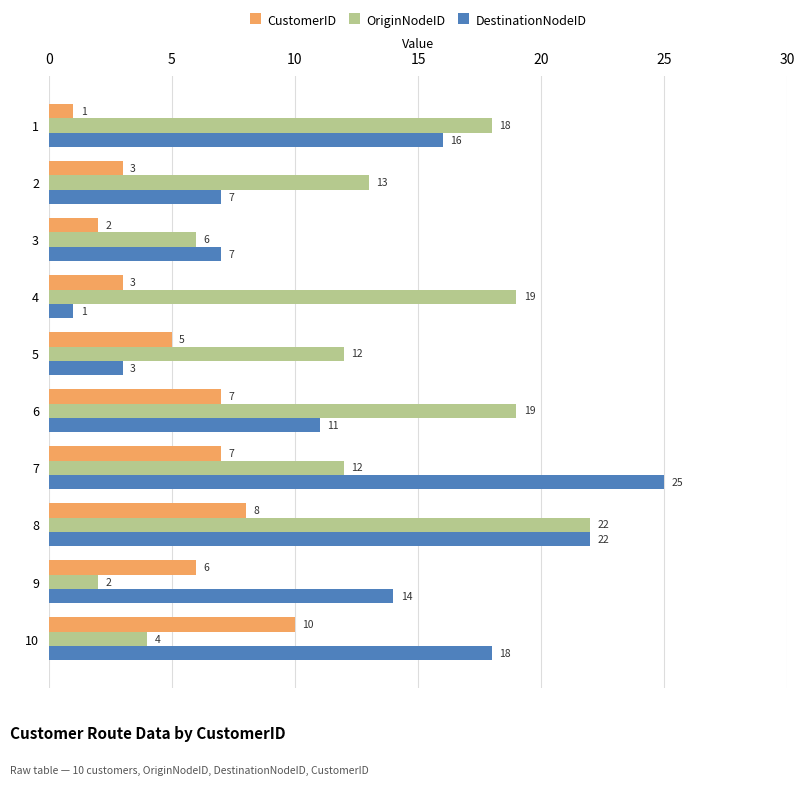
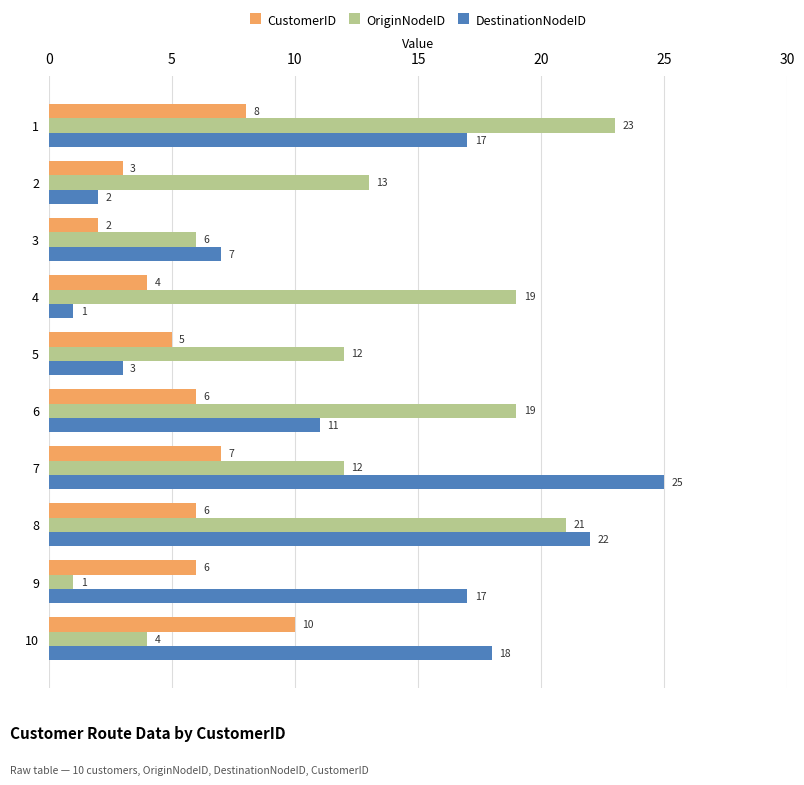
CustomerID, 1: 1 -> 8
OriginNodeID, 1: 18 -> 23
DestinationNodeID, 1: 16 -> 17
DestinationNodeID, 2: 7 -> 2
CustomerID, 4: 3 -> 4
CustomerID, 6: 7 -> 6
CustomerID, 8: 8 -> 6
OriginNodeID, 8: 22 -> 21
OriginNodeID, 9: 2 -> 1
DestinationNodeID, 9: 14 -> 17
